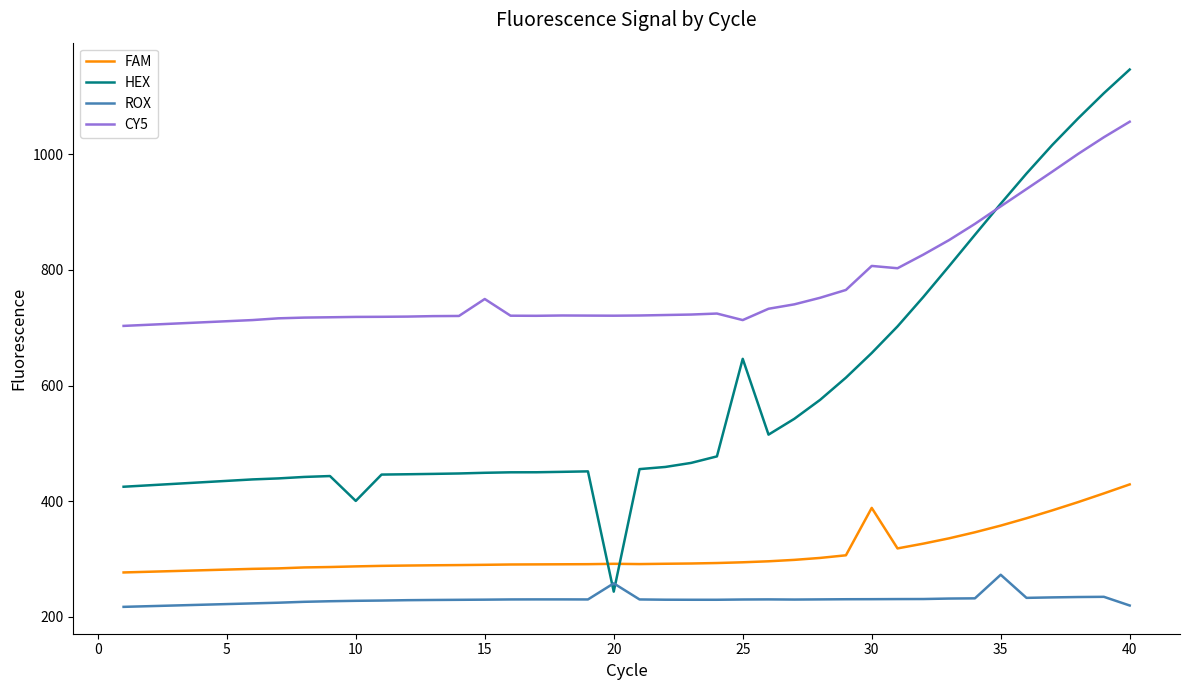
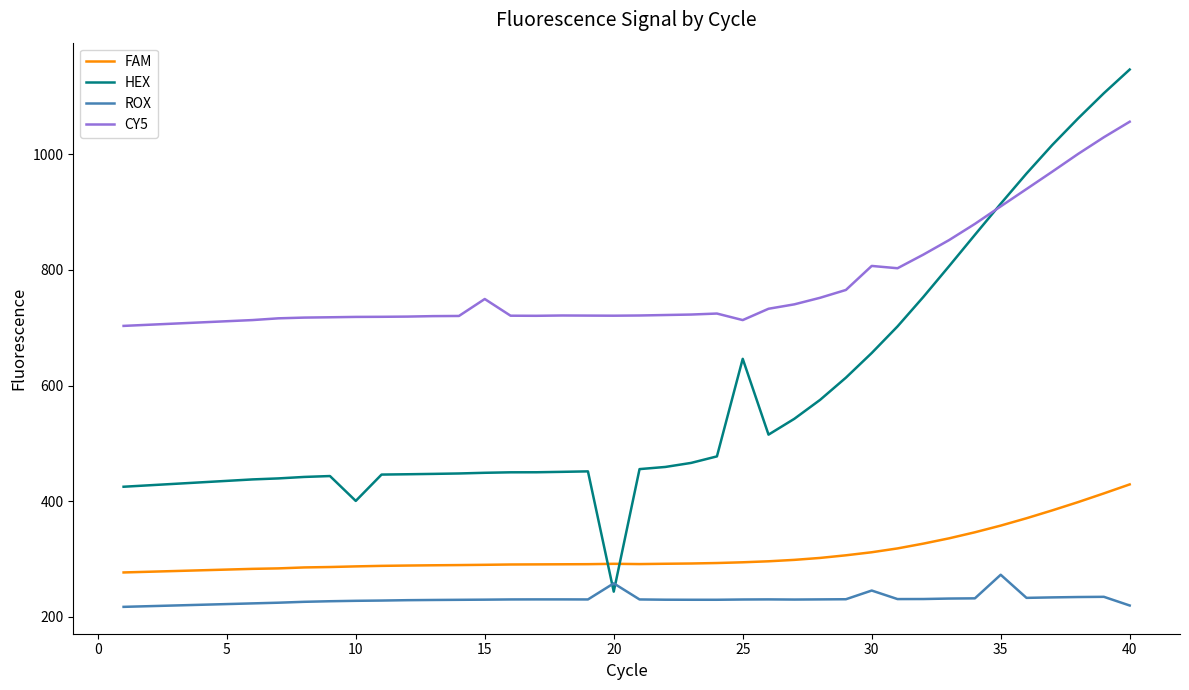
FAM, 30: 390 -> 310
ROX, 30: 230 -> 250
